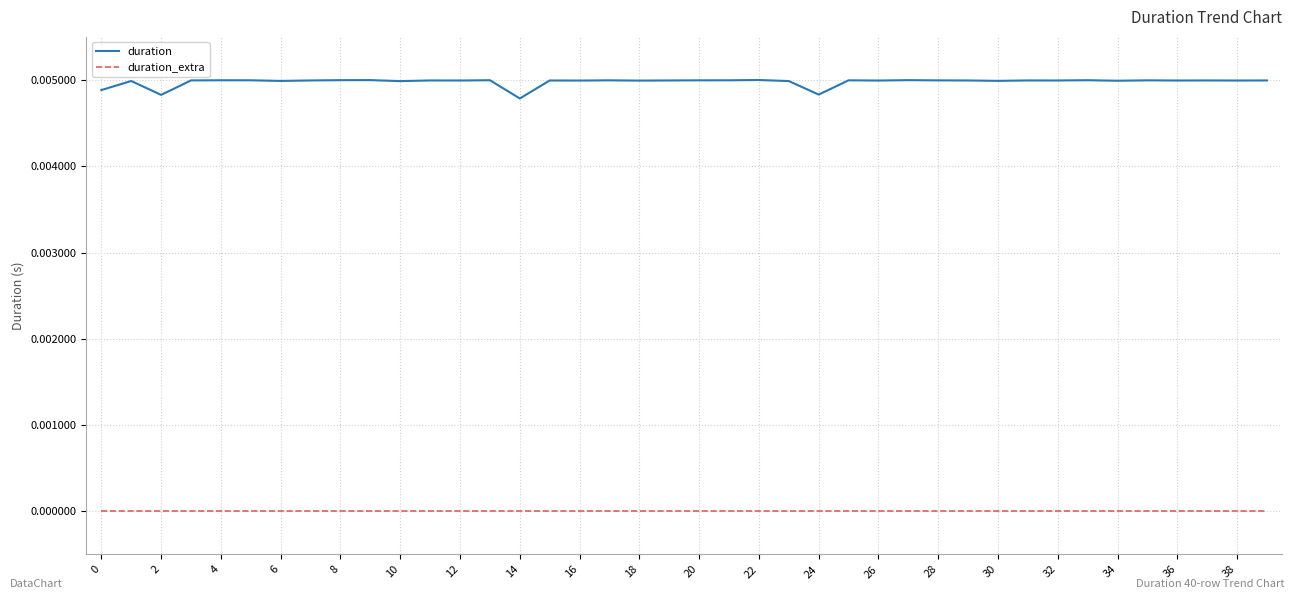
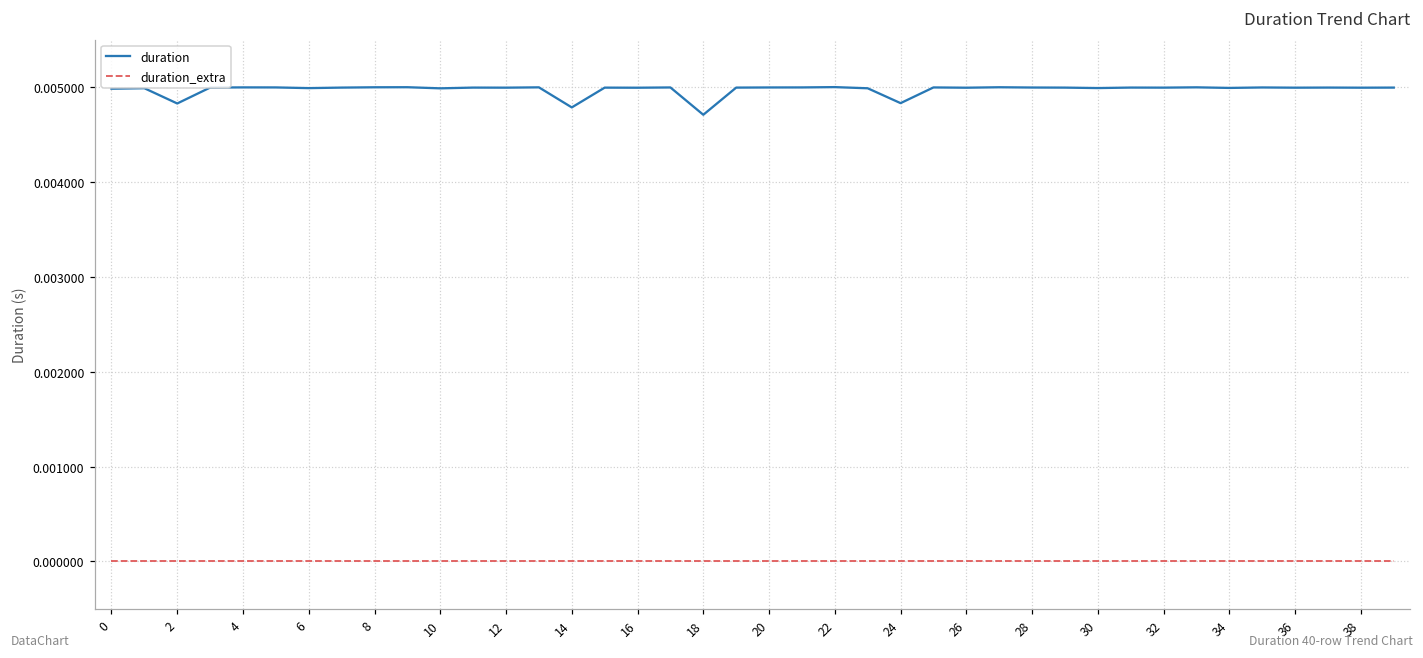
duration, 0: 0.0049 -> 0.0050
duration, 18: 0.0050 -> 0.0047
